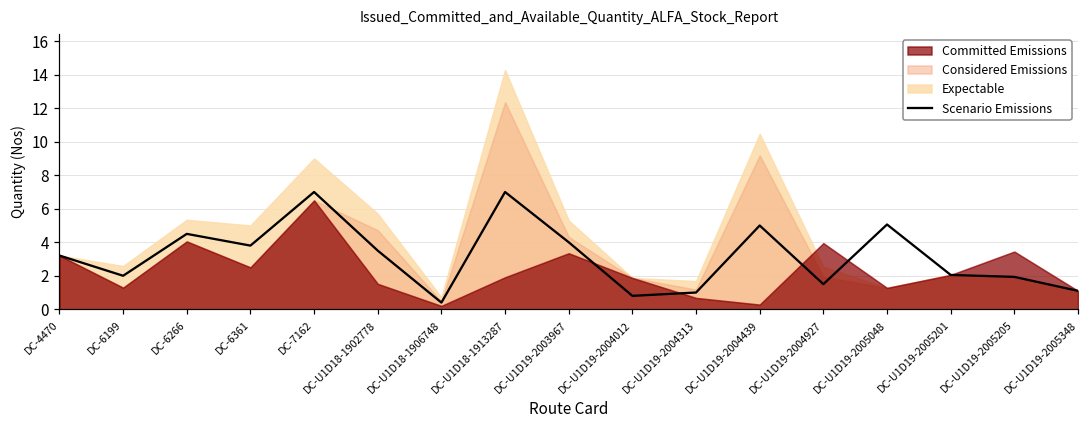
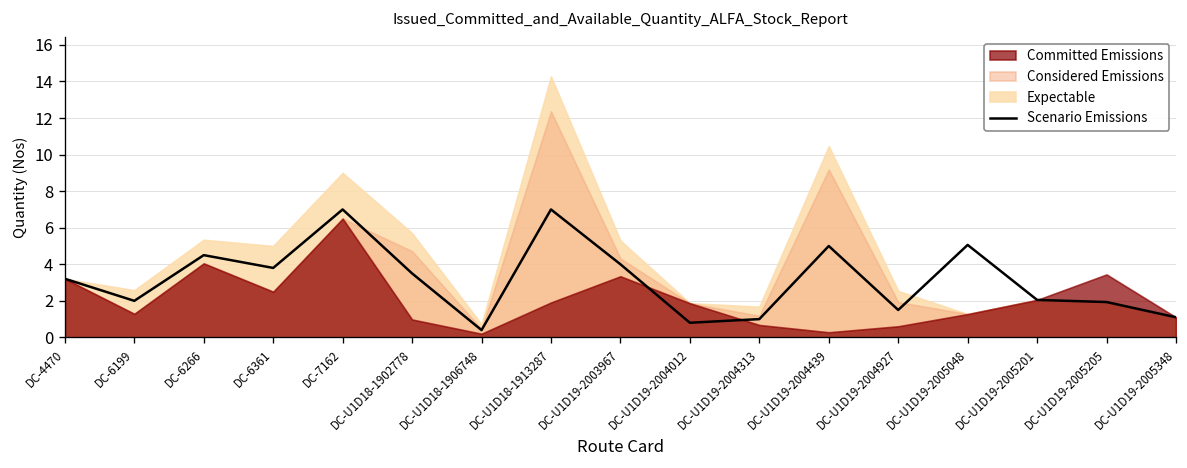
Committed Emissions, DC-U1D18-1902778: 1.5 -> 1.0
Committed Emissions, DC-U1D19-2004927: 3.9 -> 0.6
